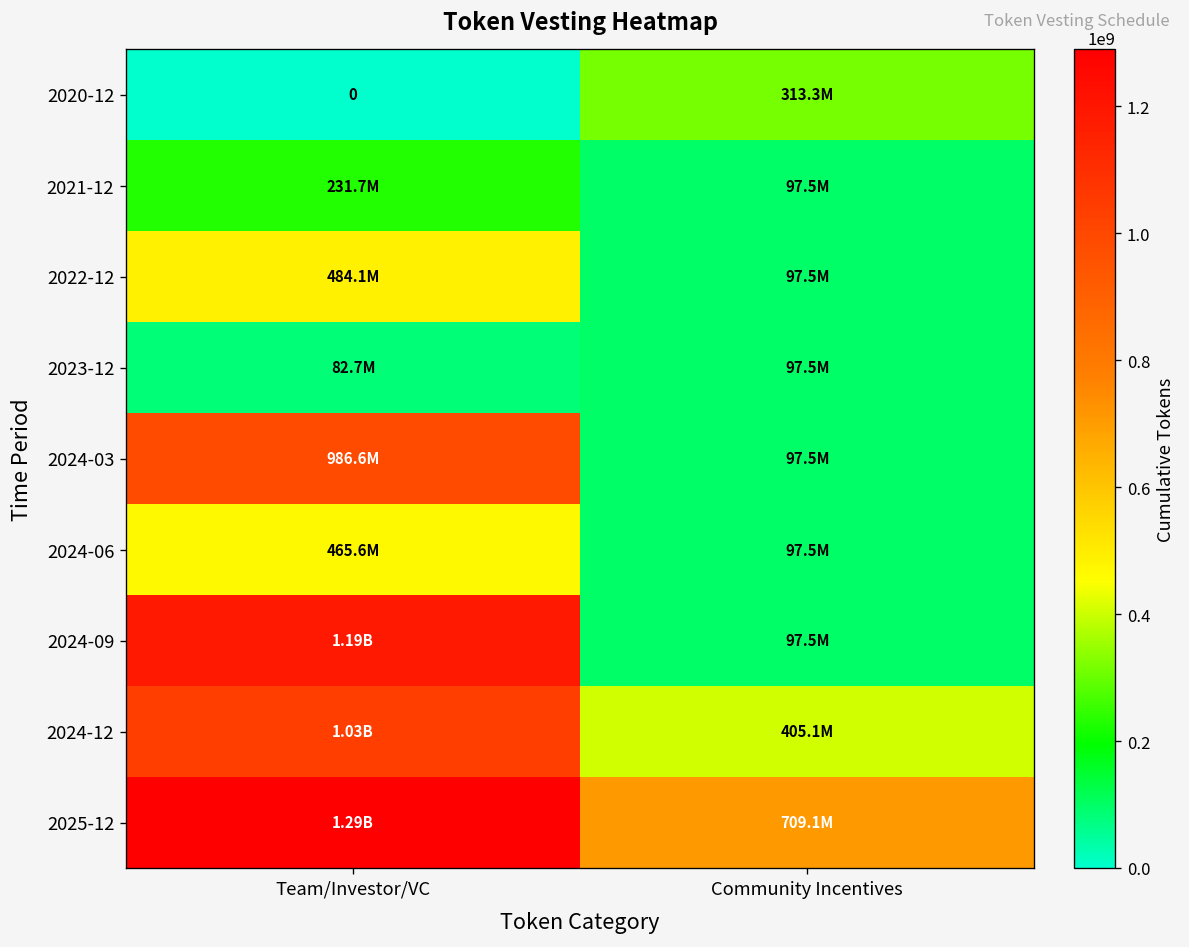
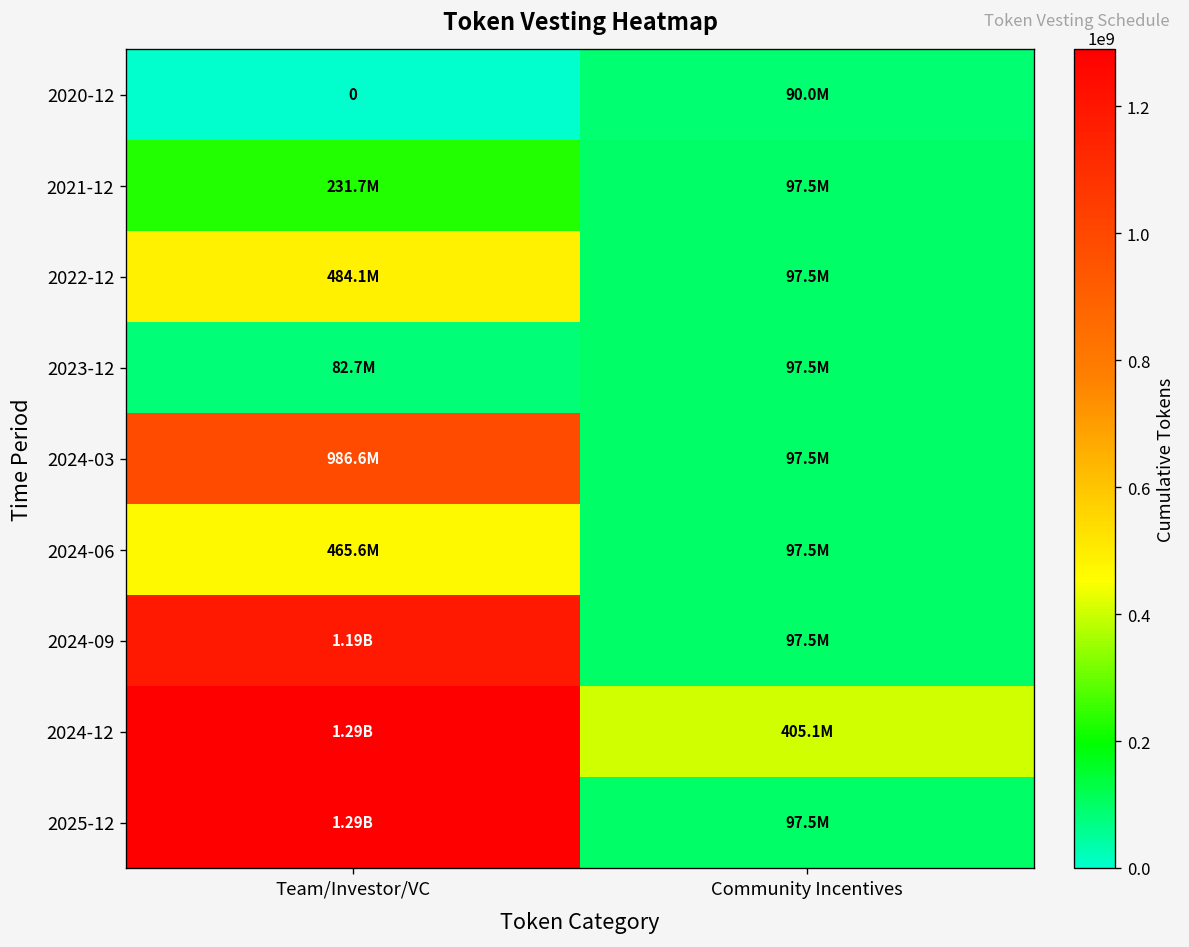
2020-12, Community Incentives: 313.3M -> 90.0M
2024-12, Team/Investor/VC: 1.03B -> 1.29B
2025-12, Community Incentives: 709.1M -> 97.5M
